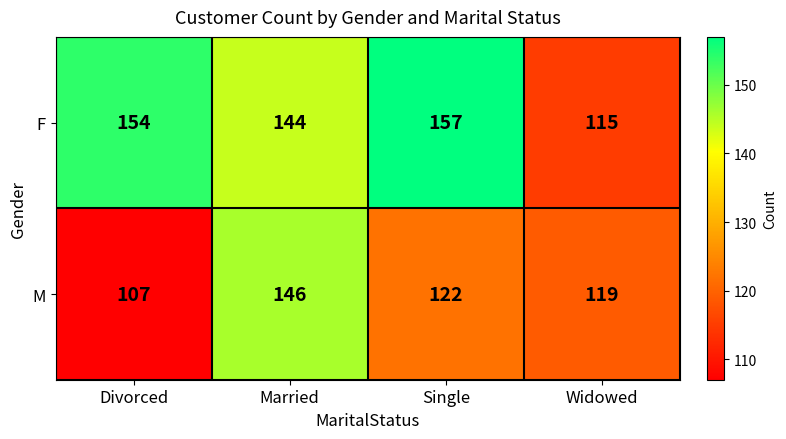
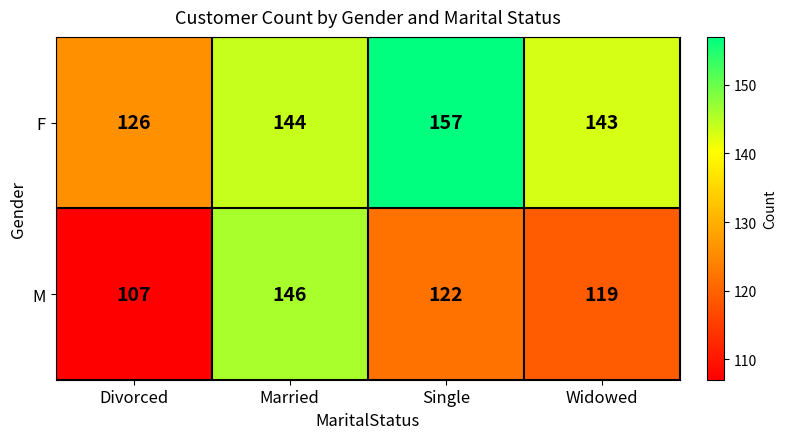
F, Divorced: 154 -> 126
F, Widowed: 115 -> 143
